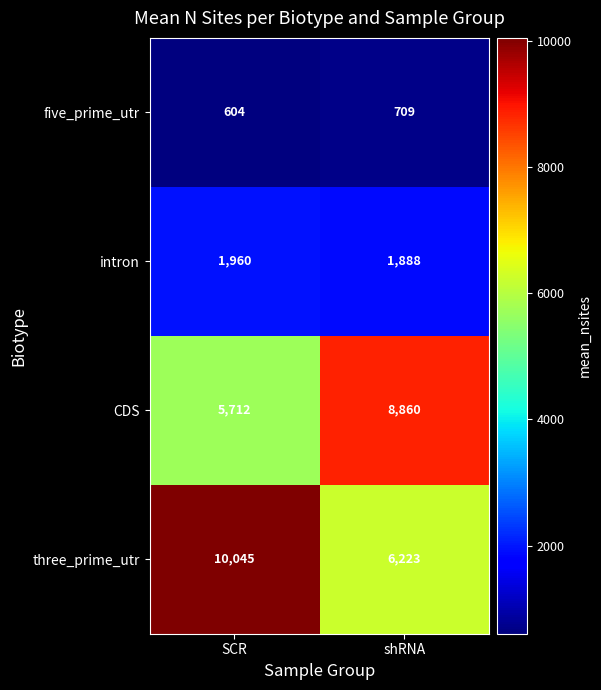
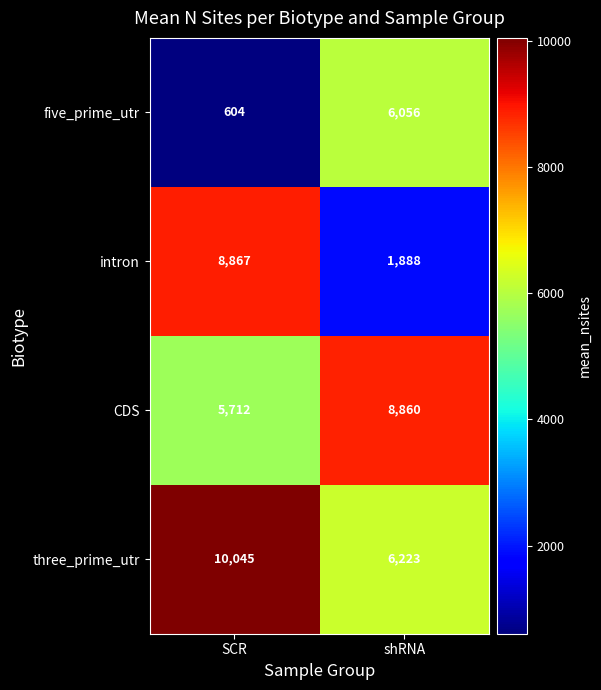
five_prime_utr, shRNA: 709 -> 6,056
intron, SCR: 1,960 -> 8,867
